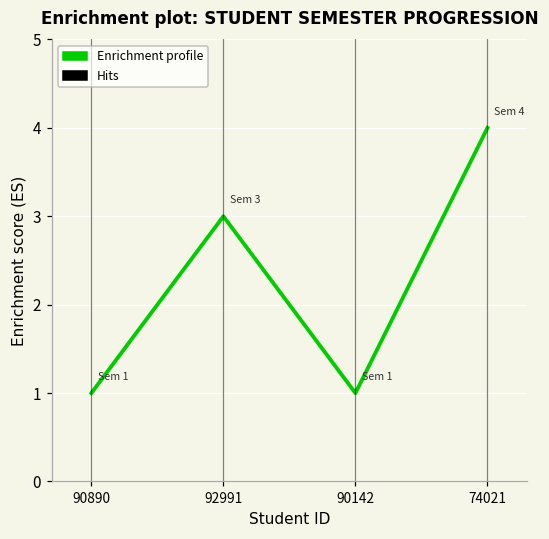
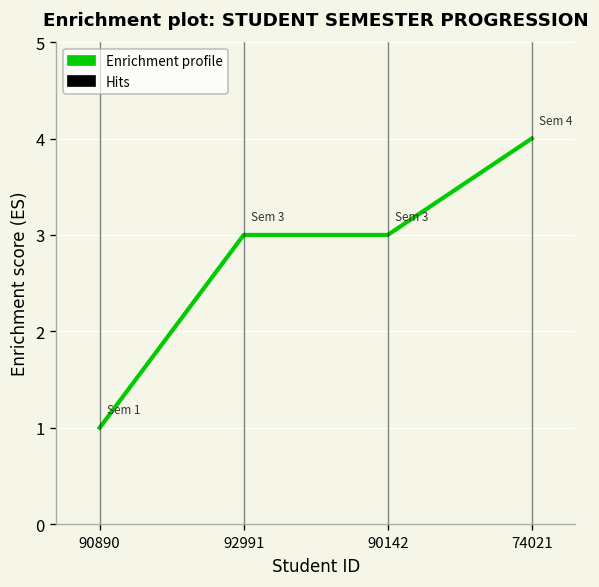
90142: 1 -> 3
